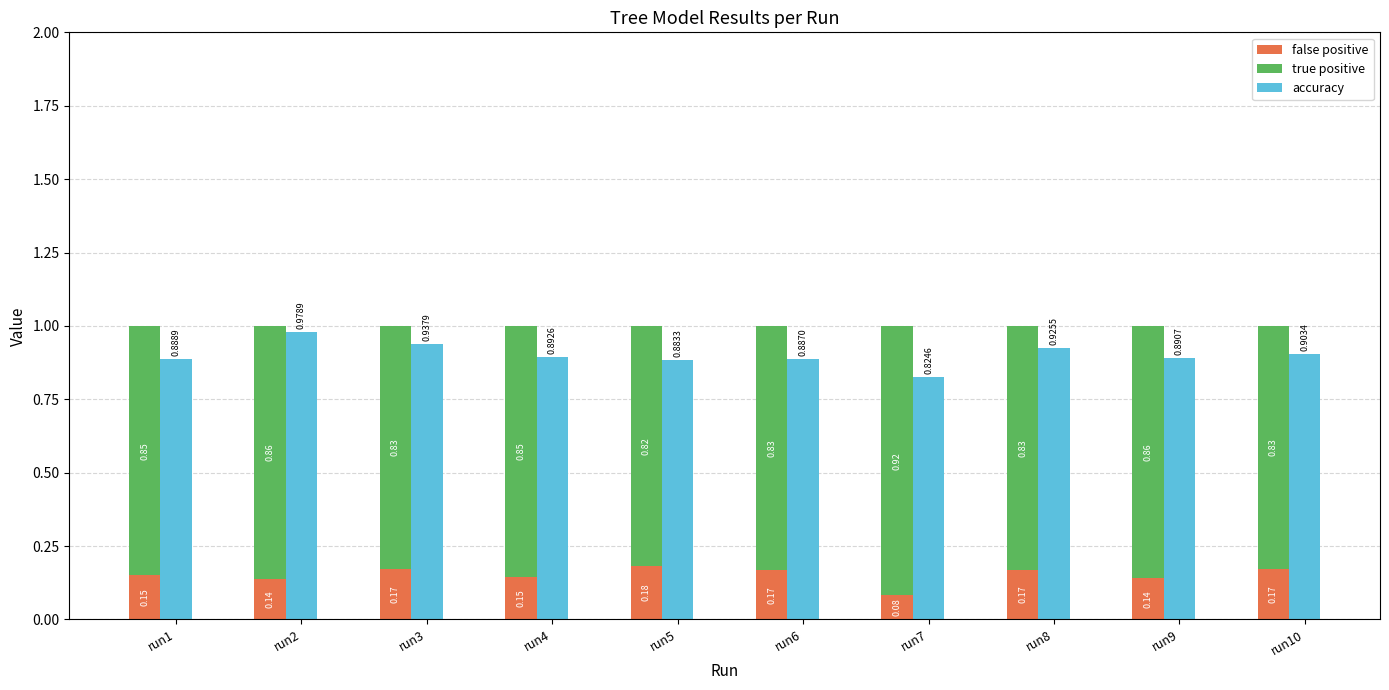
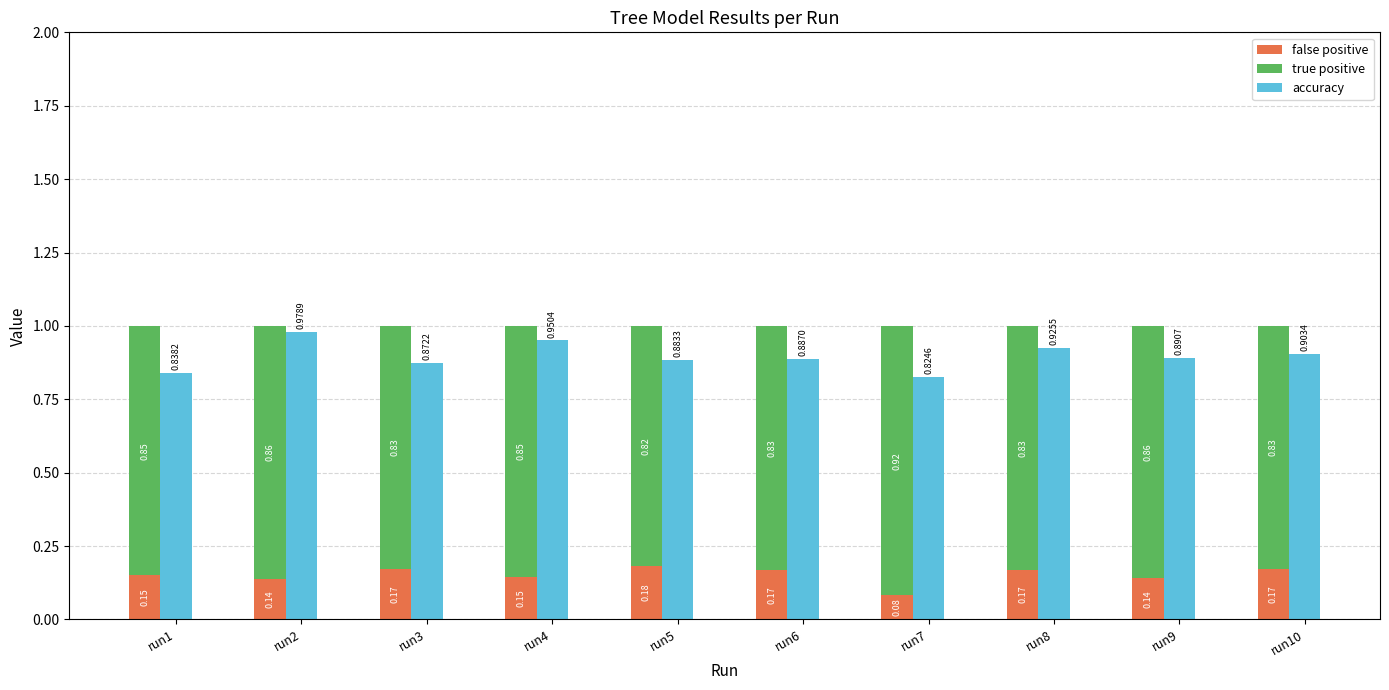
accuracy, run1: 0.8889 -> 0.8382
accuracy, run3: 0.9379 -> 0.8722
accuracy, run4: 0.8926 -> 0.9504
